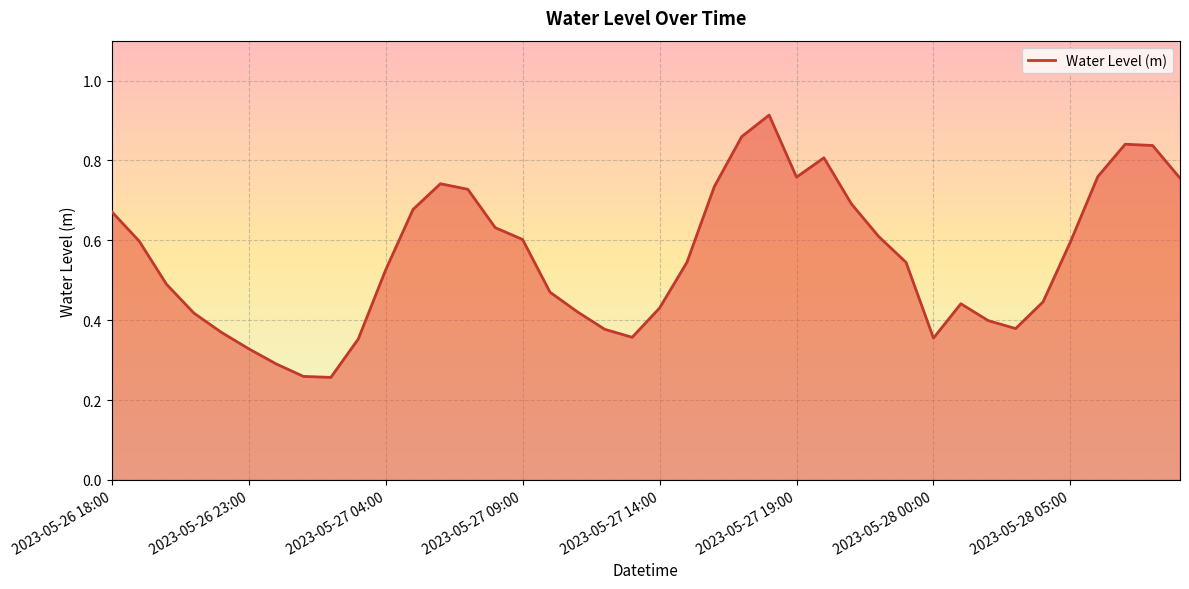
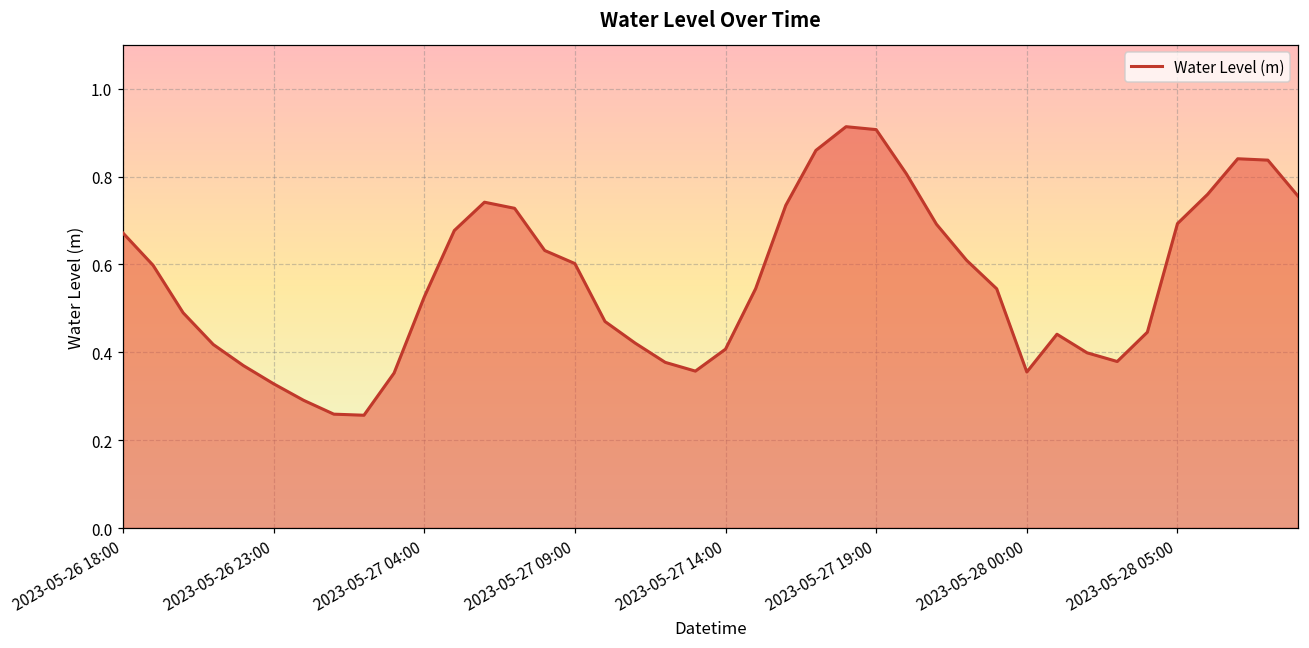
2023-05-27 14:00: 0.43 -> 0.41
2023-05-27 19:00: 0.76 -> 0.91
2023-05-28 05:00: 0.60 -> 0.69
